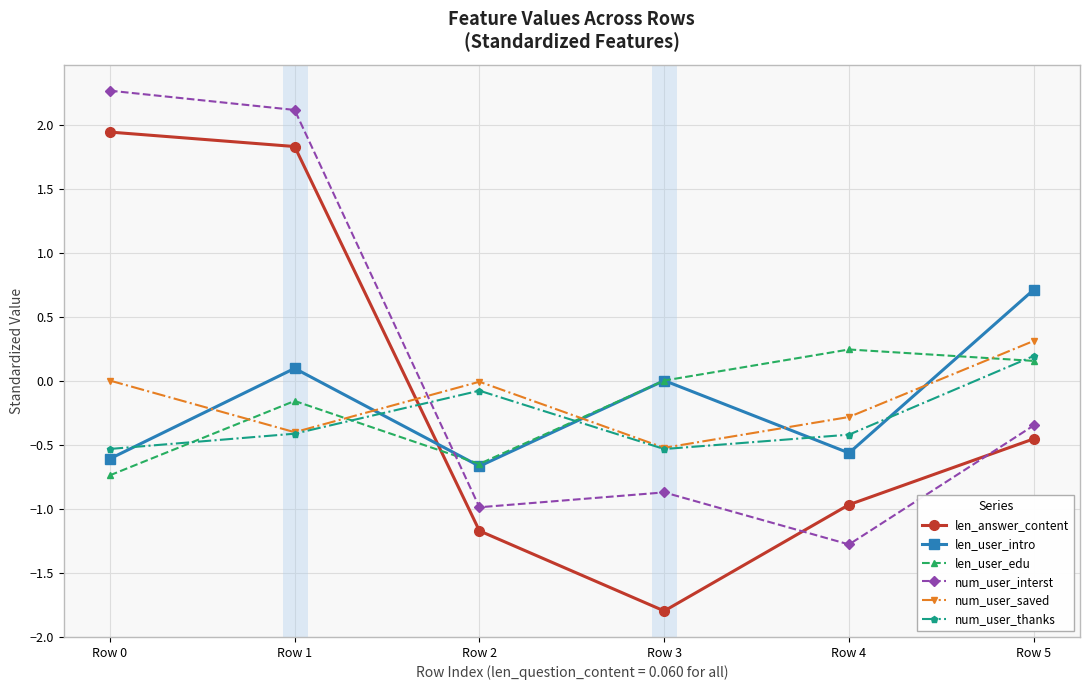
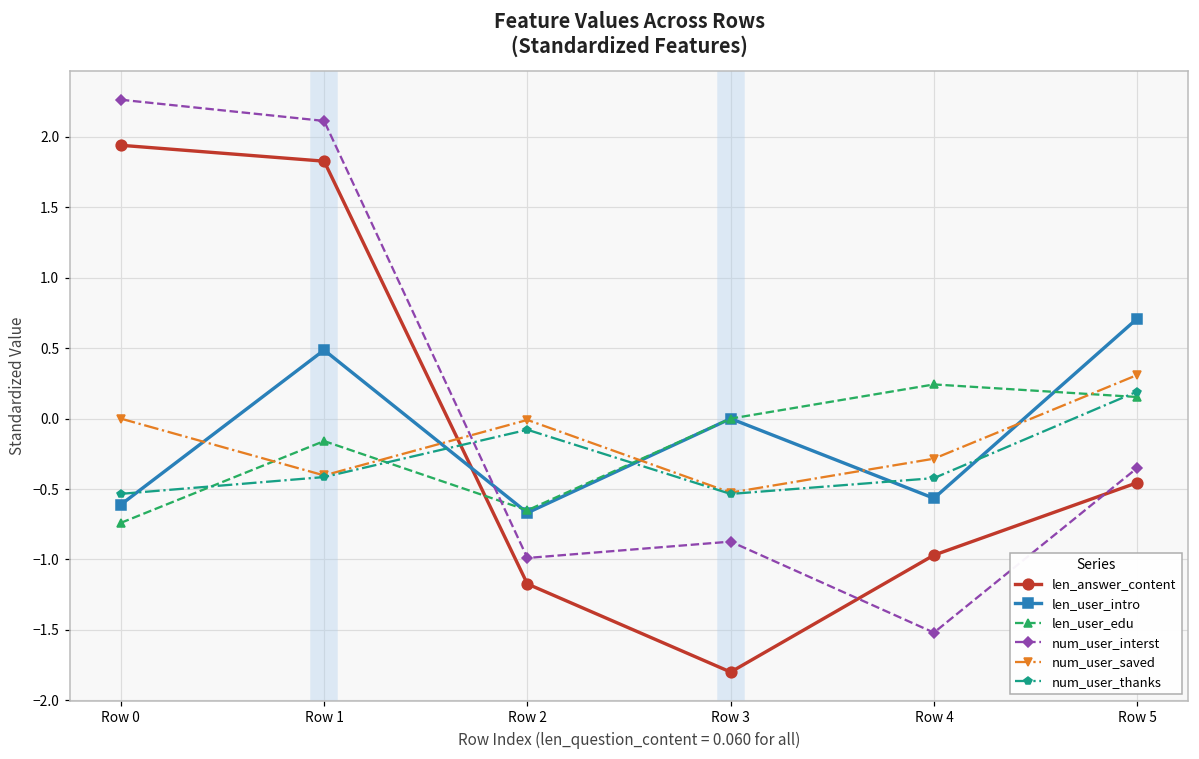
len_user_intro, Row 1: 0.10 -> 0.49
num_user_interst, Row 4: -1.28 -> -1.52
